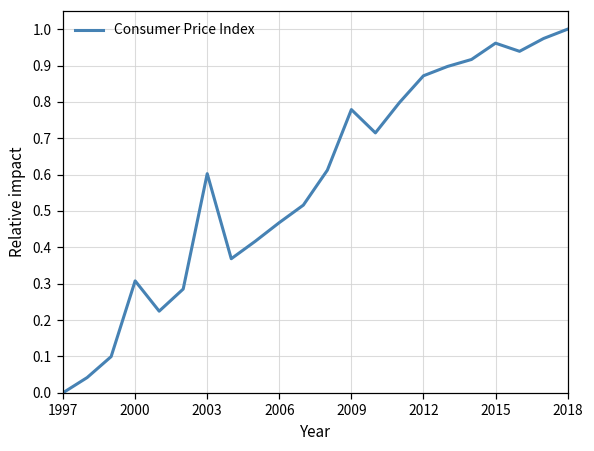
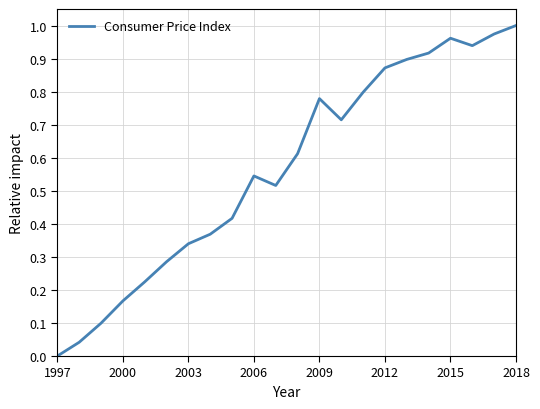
2000: 0.31 -> 0.17
2003: 0.60 -> 0.34
2006: 0.47 -> 0.54
